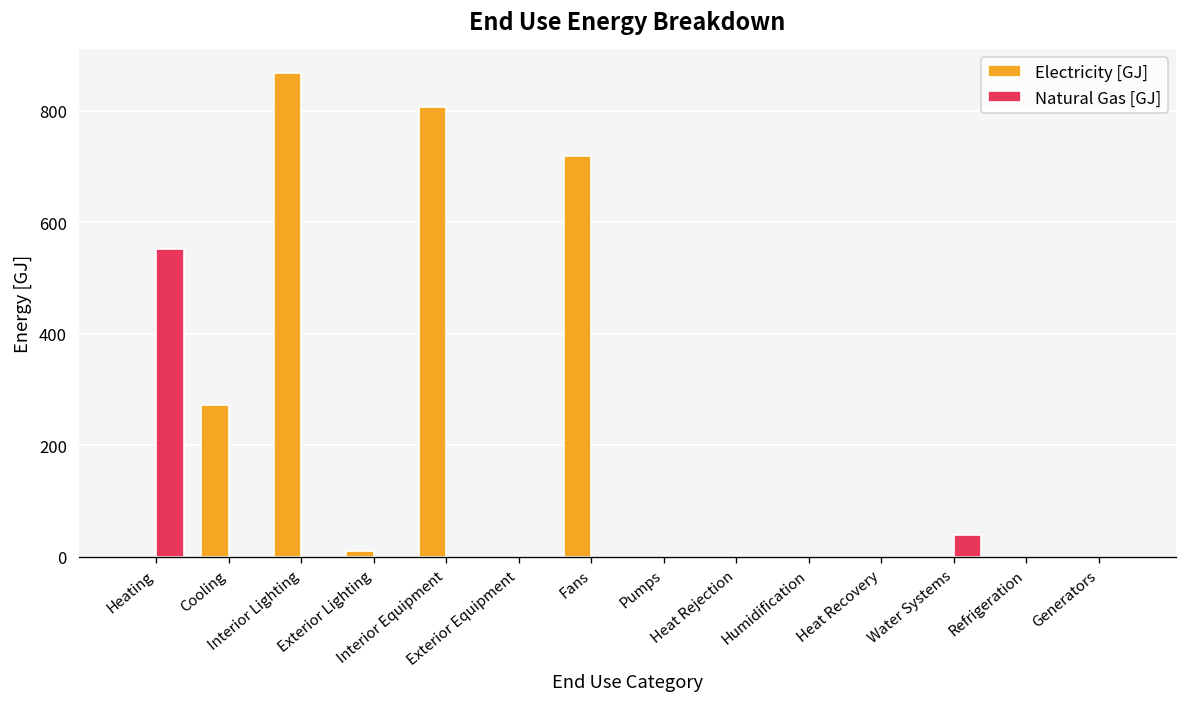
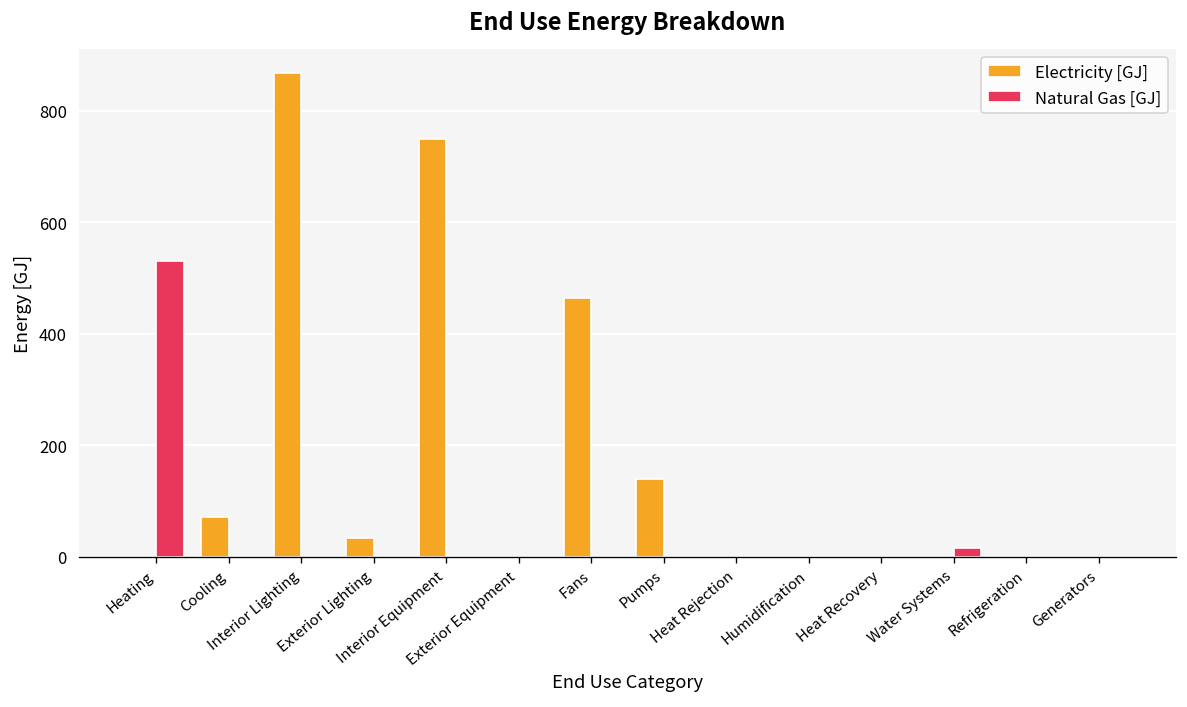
Natural Gas [GJ], Heating: 550 -> 530
Electricity [GJ], Cooling: 270 -> 70
Electricity [GJ], Exterior Lighting: 10 -> 30
Electricity [GJ], Interior Equipment: 810 -> 750
Electricity [GJ], Fans: 720 -> 460
Electricity [GJ], Pumps: 0 -> 140
Natural Gas [GJ], Water Systems: 40 -> 20
